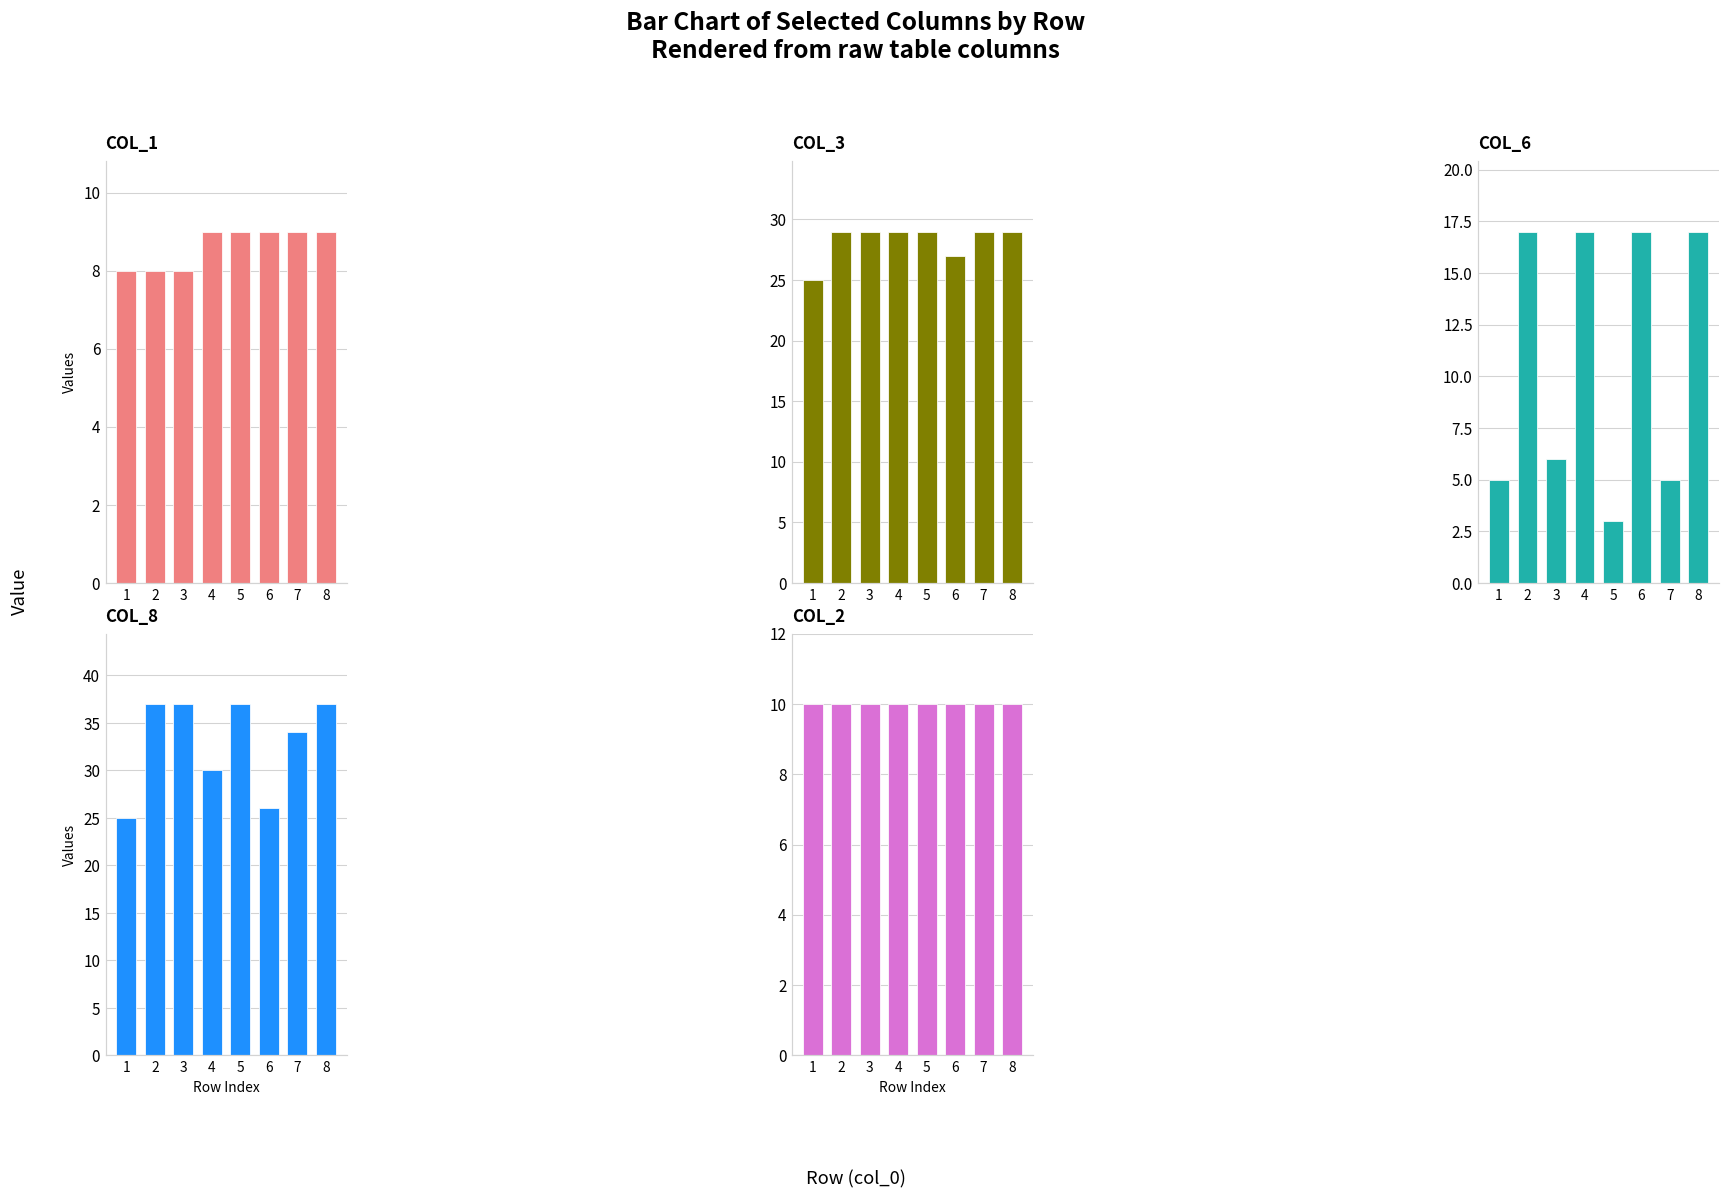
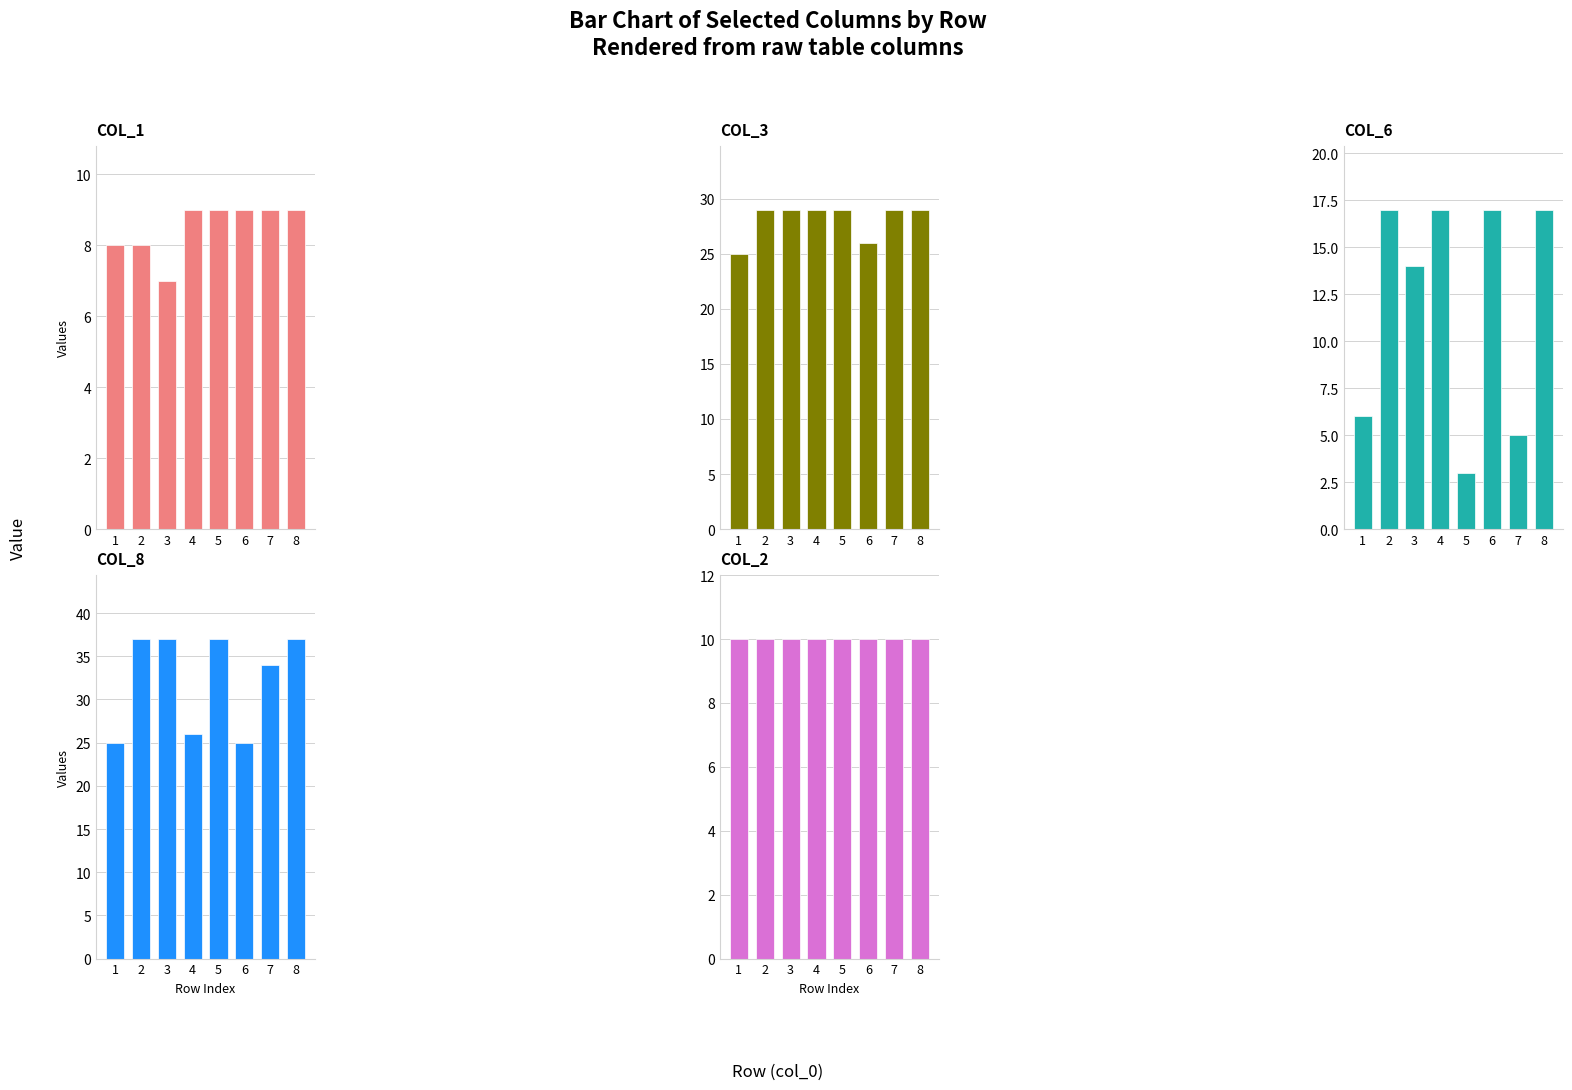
COL_1, 3: 8 -> 7
COL_3, 6: 27 -> 26
COL_6, 1: 5 -> 6
COL_6, 3: 6 -> 14
COL_8, 4: 30 -> 26
COL_8, 6: 26 -> 25
